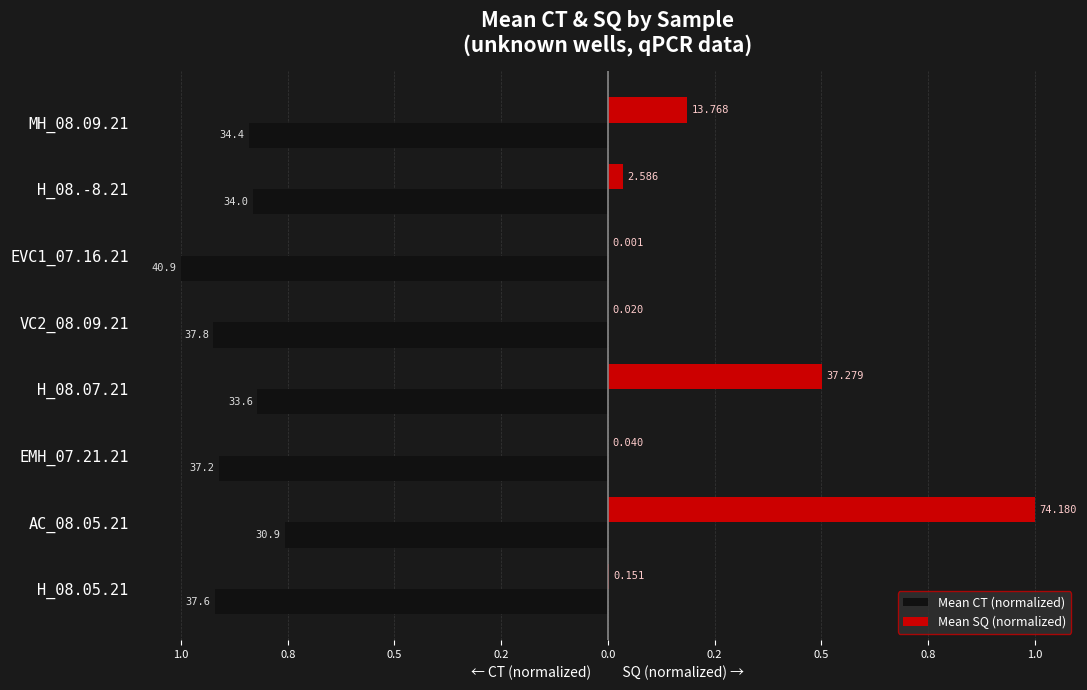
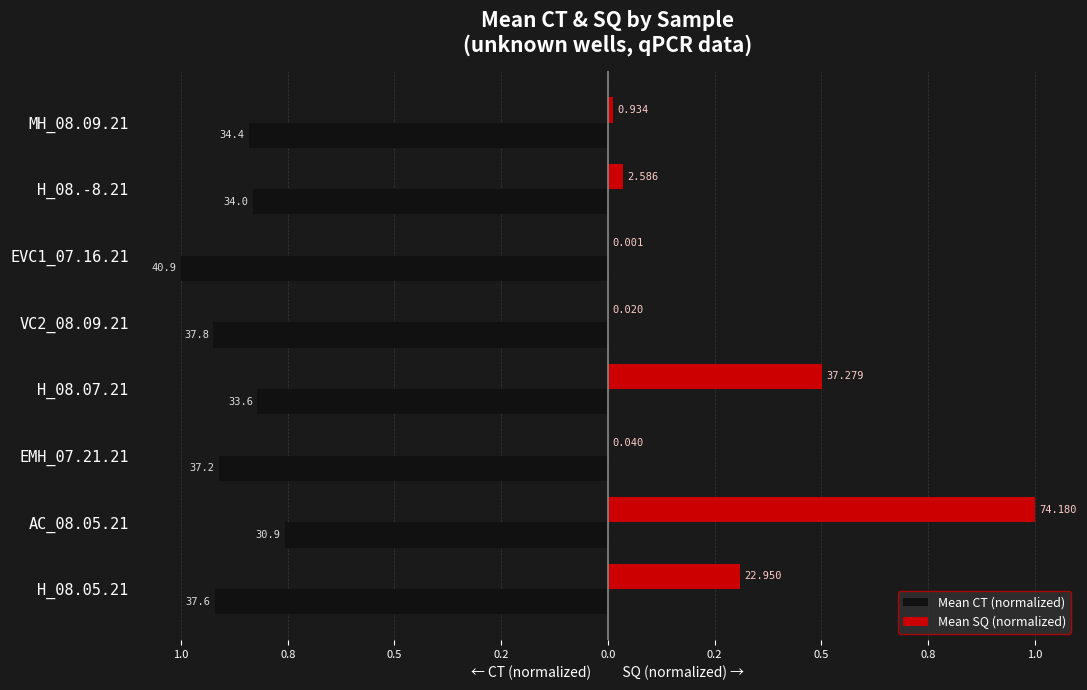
Mean SQ (normalized), MH_08.09.21: 13.768 -> 0.934
Mean SQ (normalized), H_08.05.21: 0.151 -> 22.950
